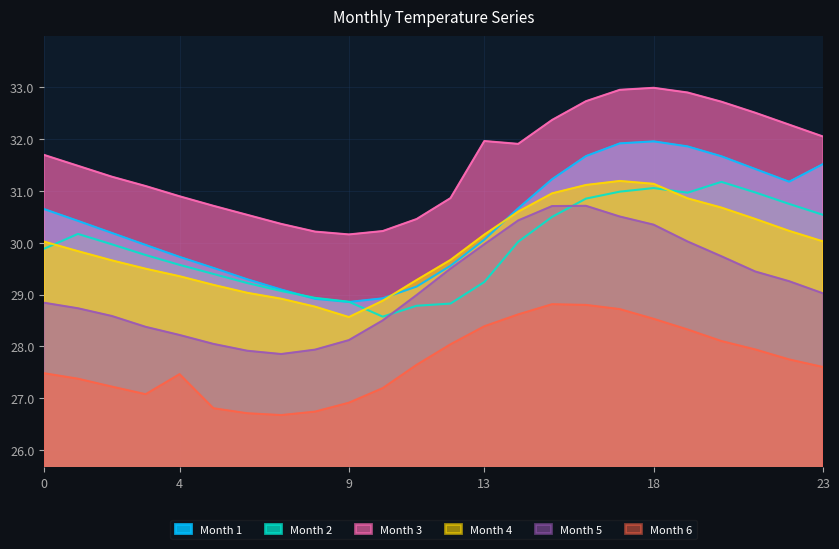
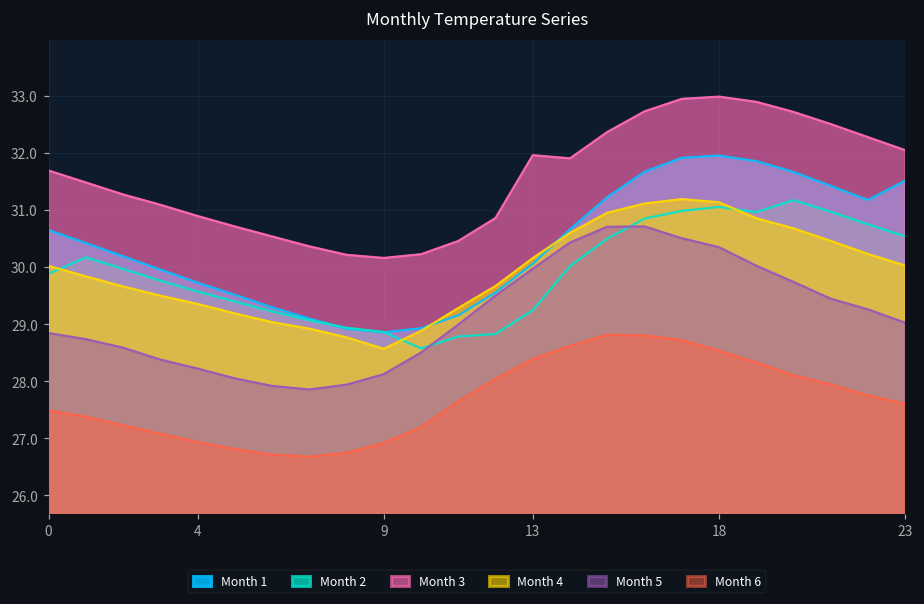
Month 6, 4: 27.5 -> 26.9
